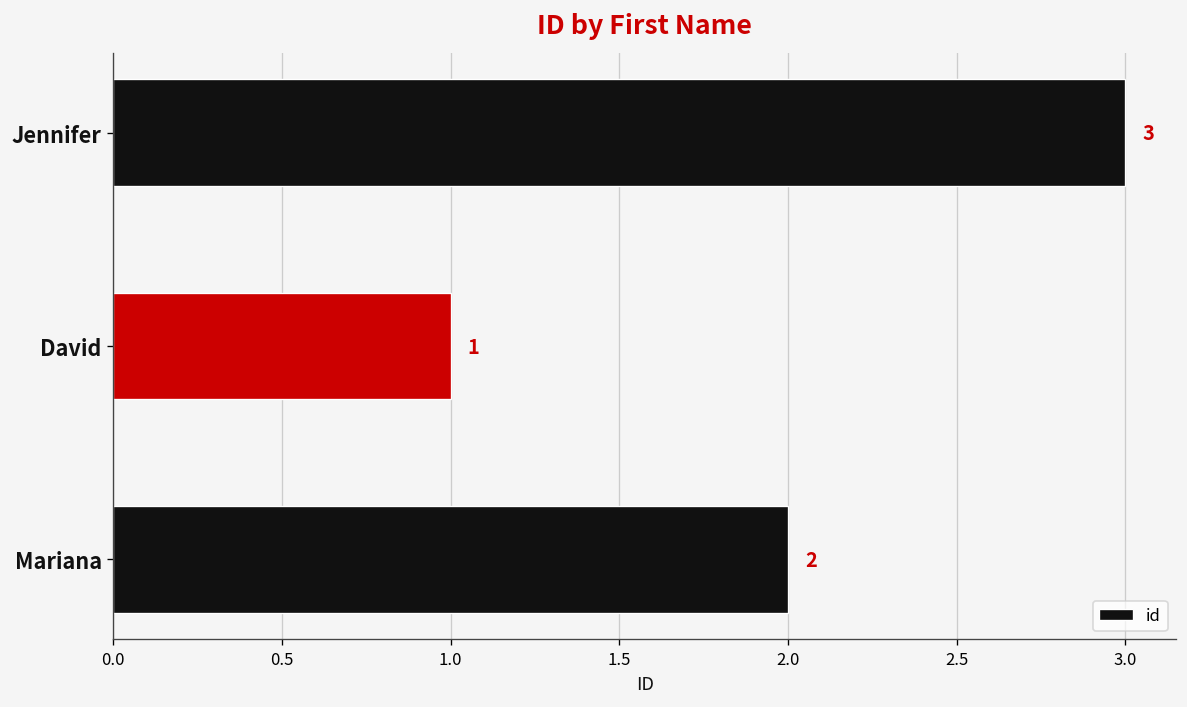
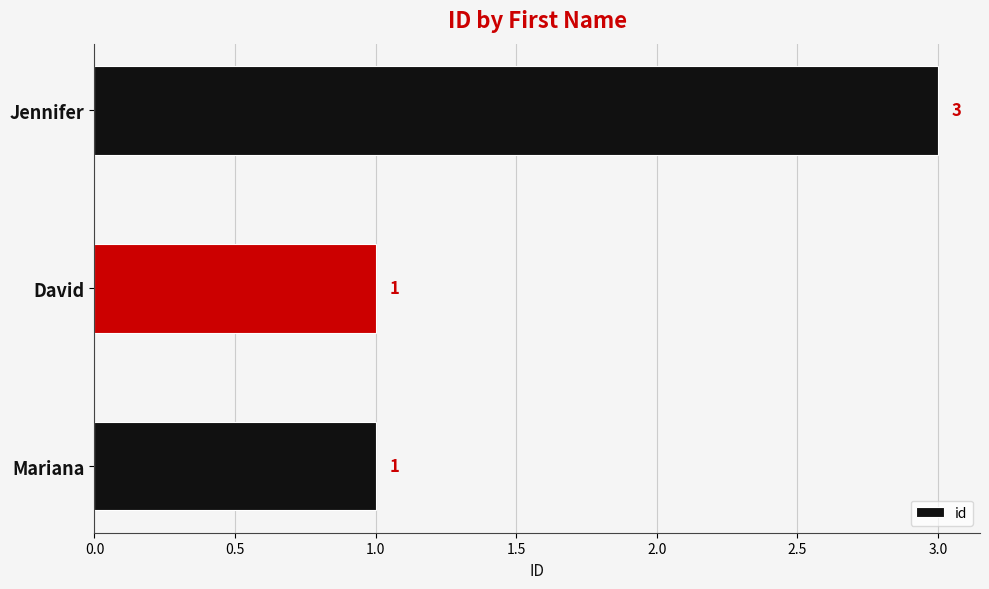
Mariana: 2 -> 1
